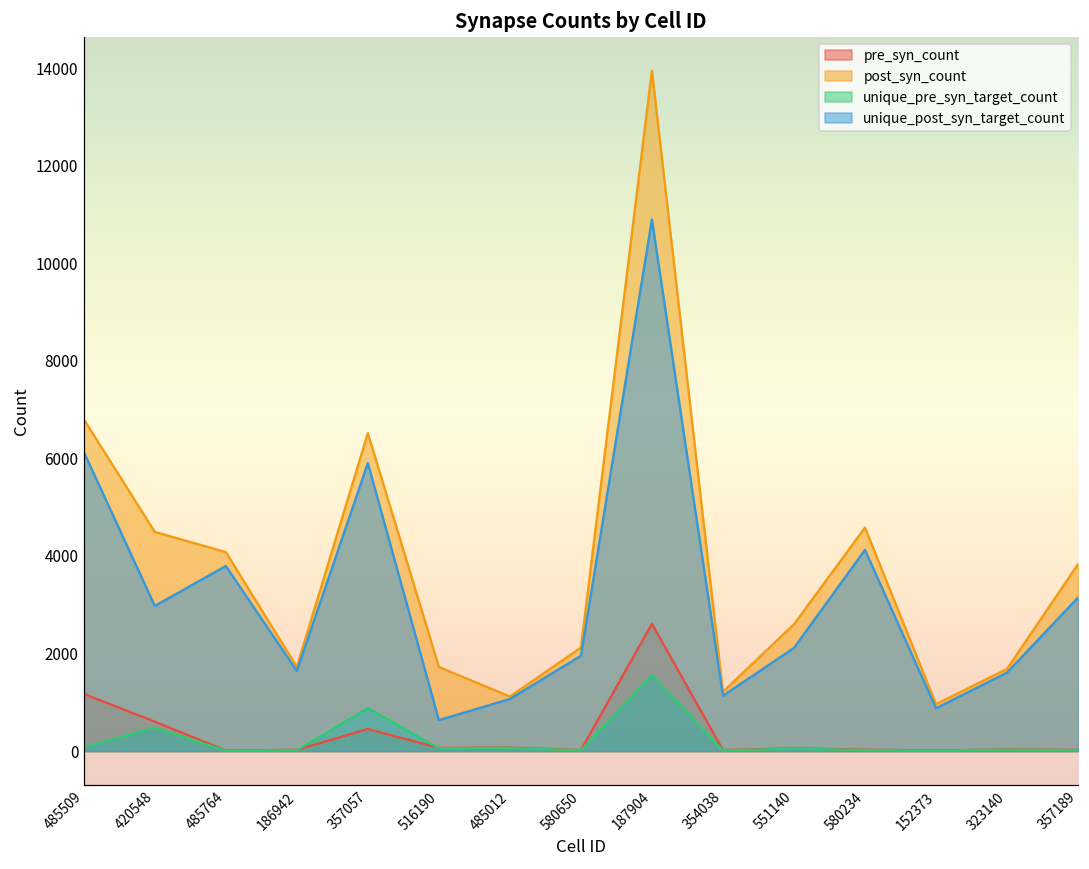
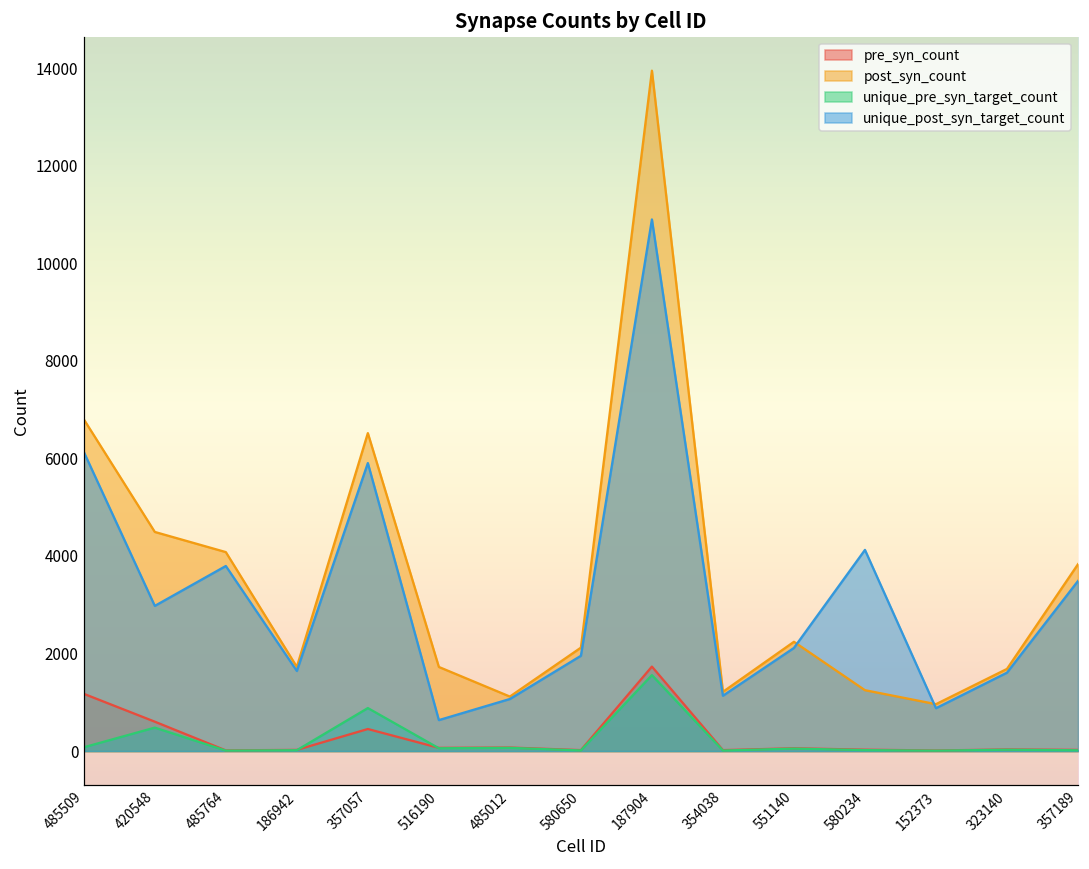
pre_syn_count, 187904: 2600 -> 1700
post_syn_count, 551140: 2600 -> 2200
post_syn_count, 580234: 4600 -> 1200
unique_post_syn_target_count, 357189: 3100 -> 3500
